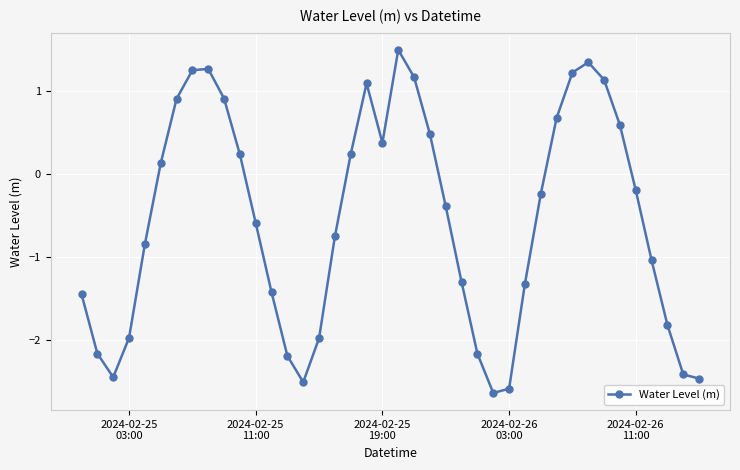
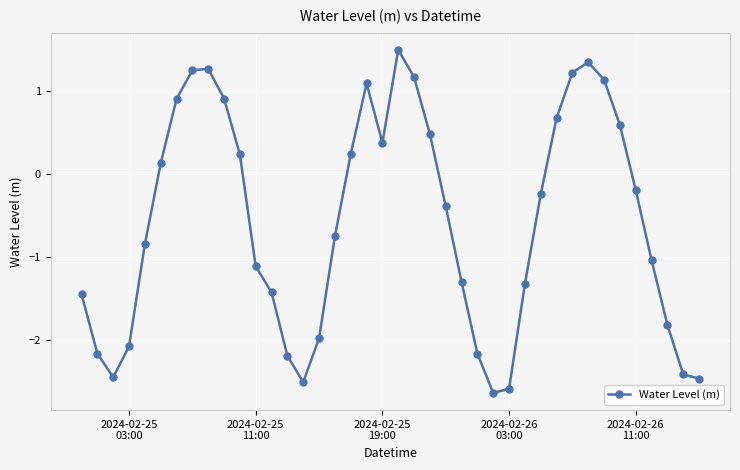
2024-02-25 03:00: -2.0 -> -2.1
2024-02-25 11:00: -0.6 -> -1.1
